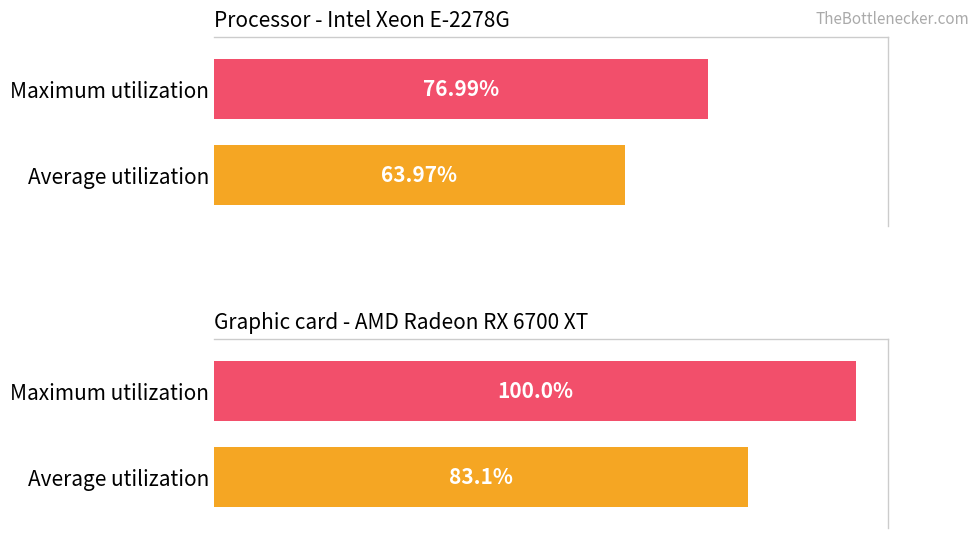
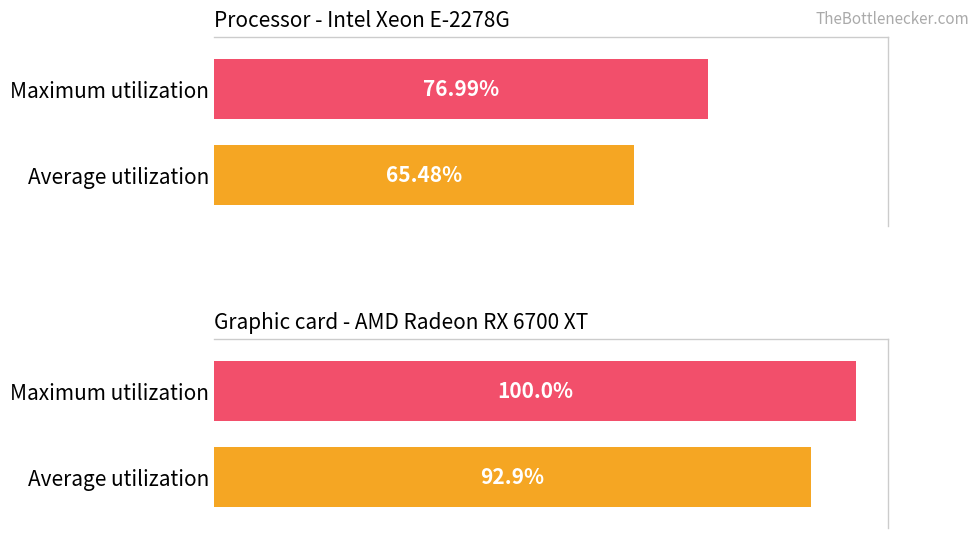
Processor - Intel Xeon E-2278G, Average utilization: 63.97% -> 65.48%
Graphic card - AMD Radeon RX 6700 XT, Average utilization: 83.1% -> 92.9%
